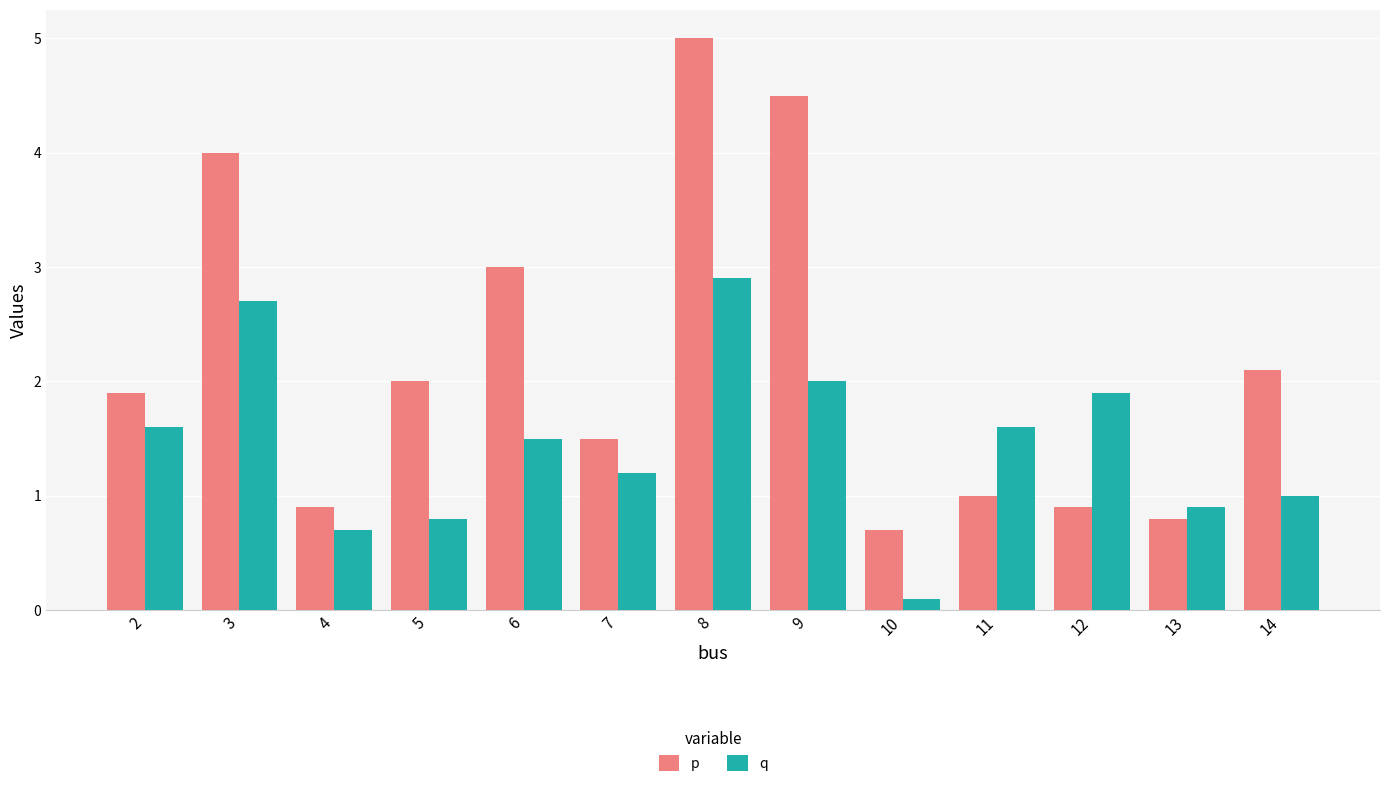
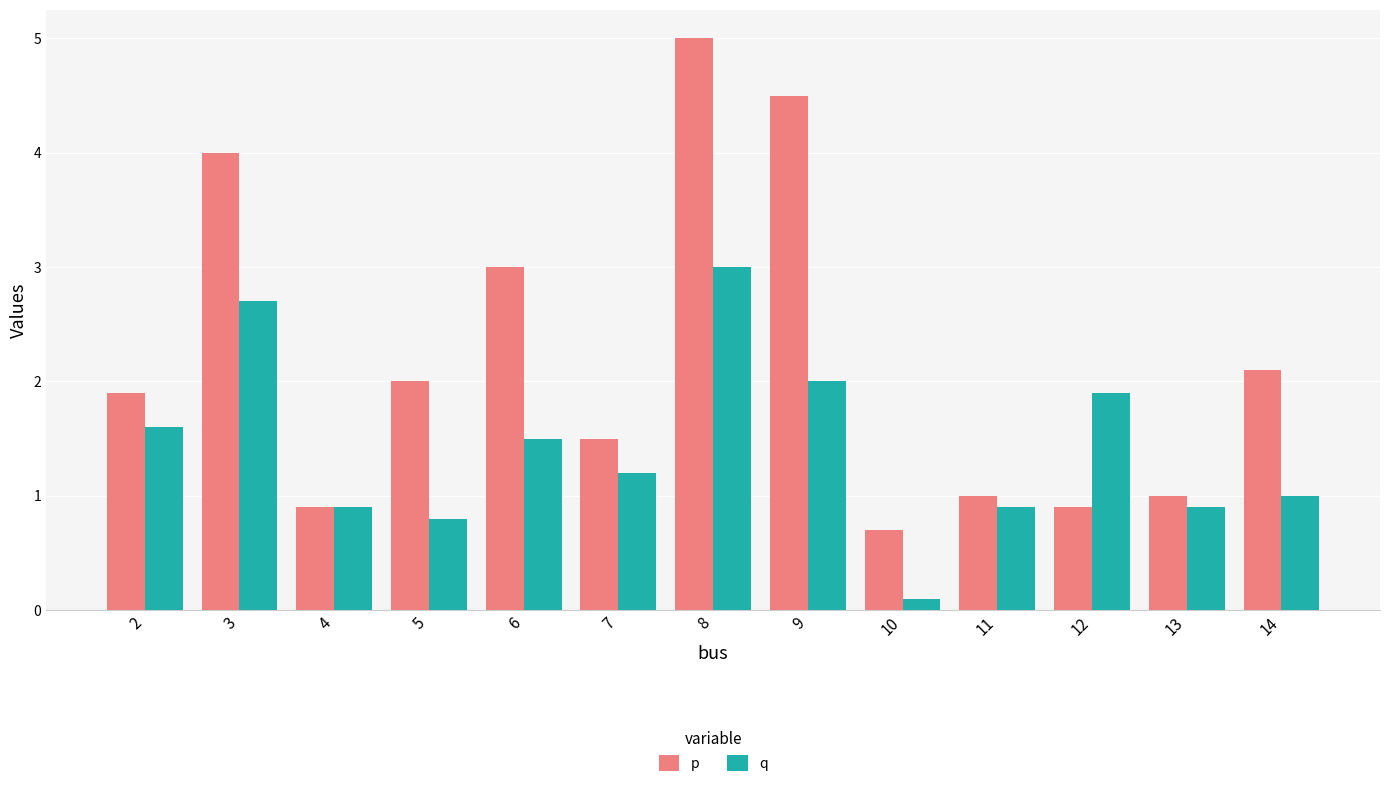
q, 4: 0.7 -> 0.9
q, 8: 2.9 -> 3.0
q, 11: 1.6 -> 0.9
p, 13: 0.8 -> 1.0
